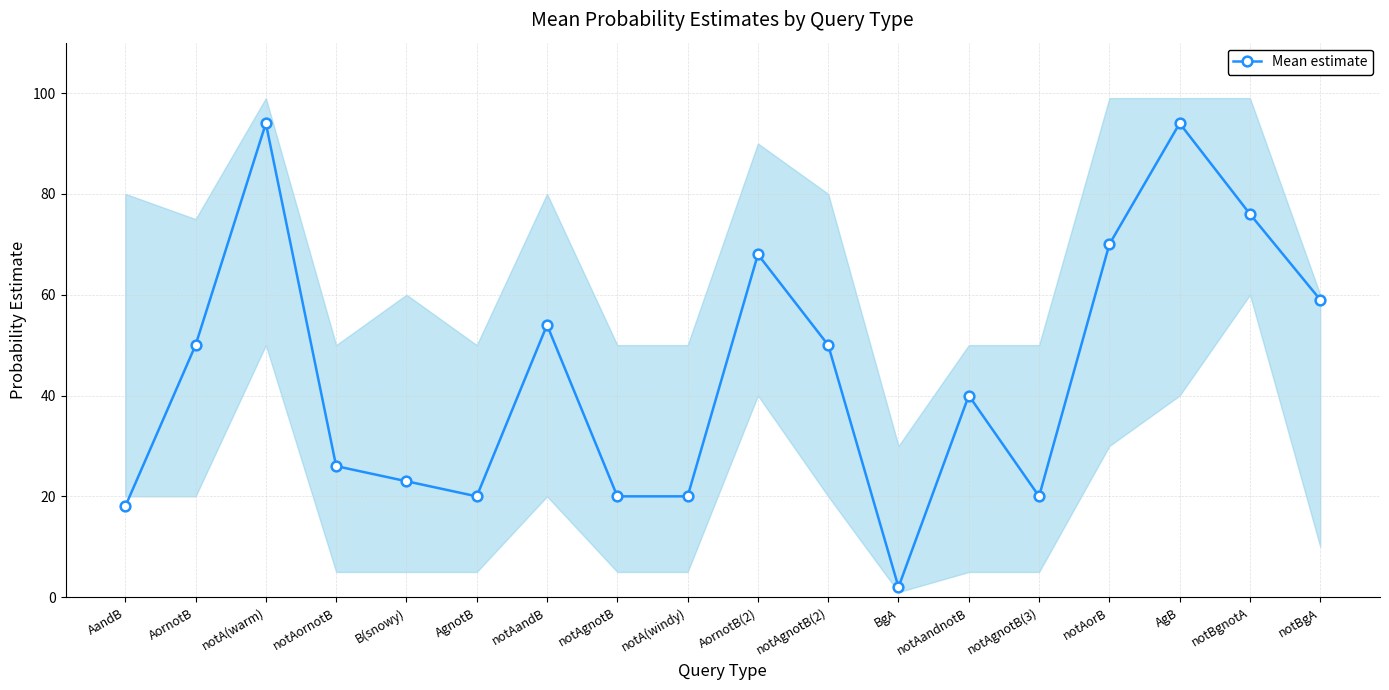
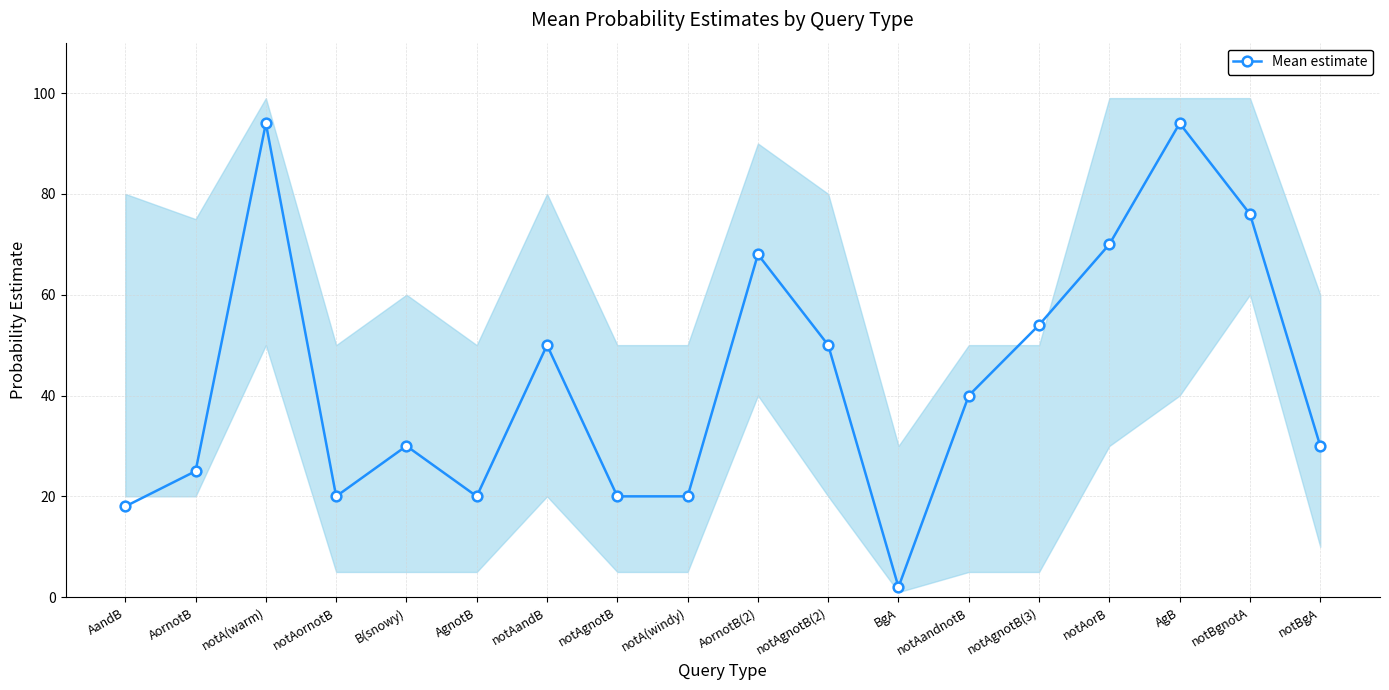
Mean estimate, AornotB: 50 -> 25
Mean estimate, notAornotB: 26 -> 20
Mean estimate, B(snowy): 23 -> 30
Mean estimate, notAandB: 54 -> 50
Mean estimate, notAgnotB(3): 20 -> 54
Mean estimate, notBgA: 59 -> 30
